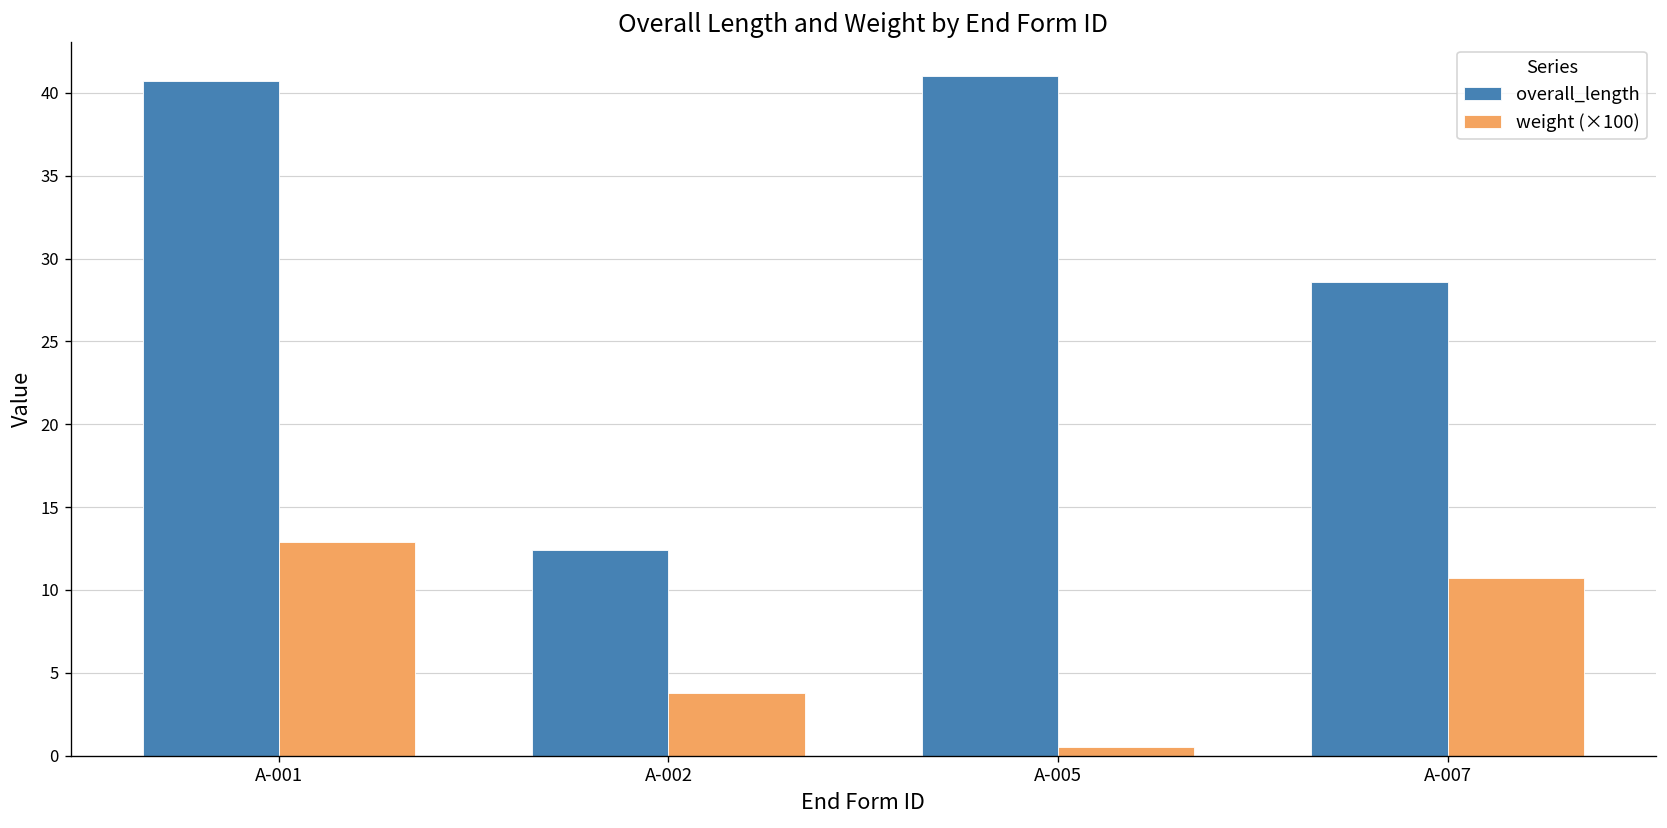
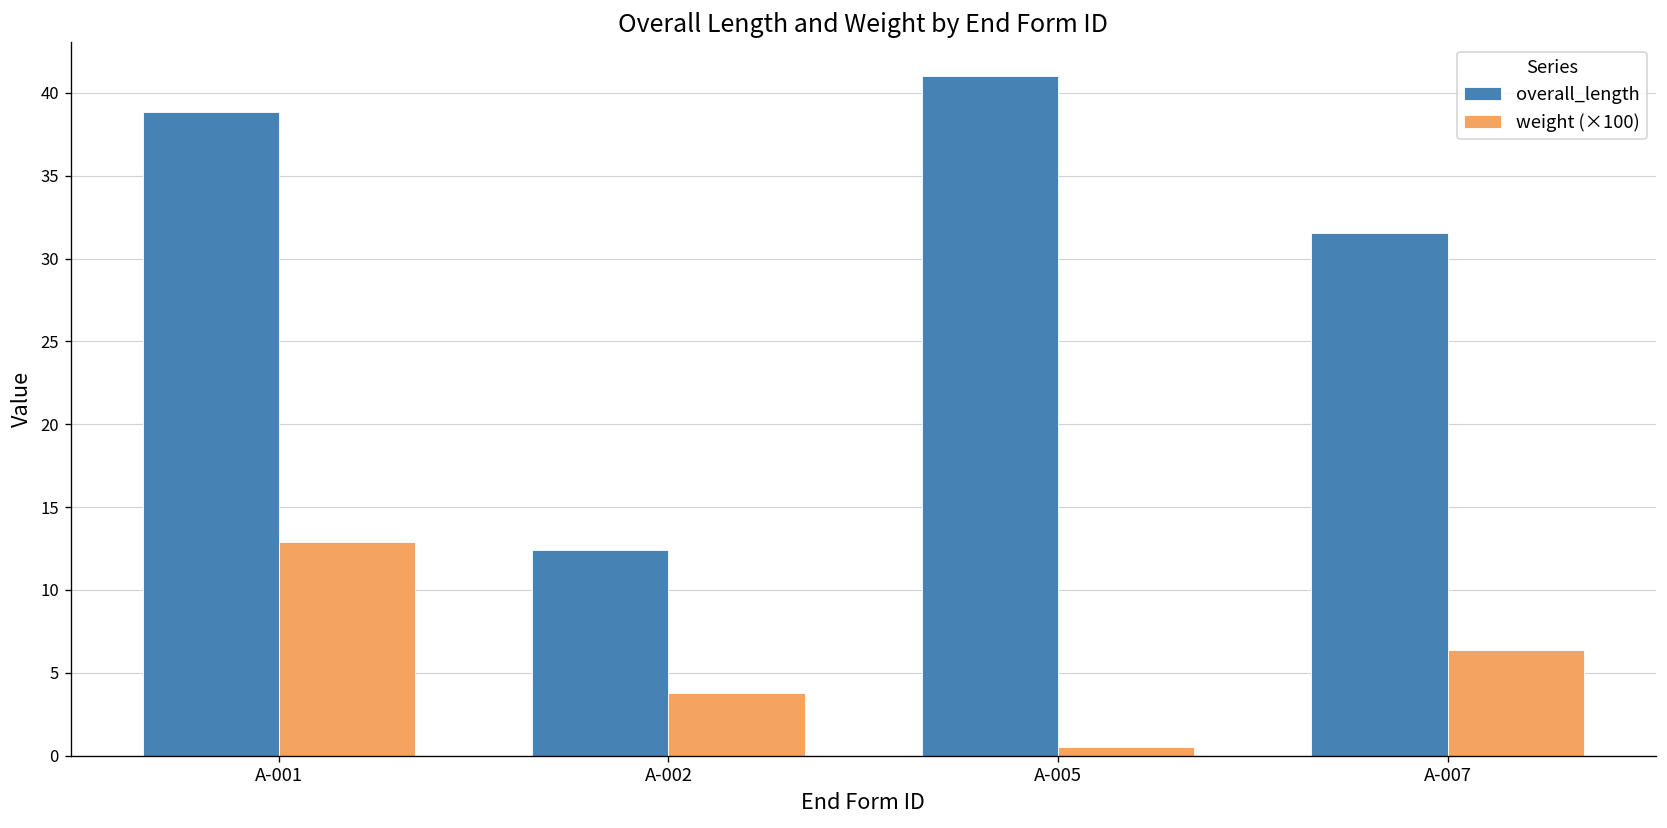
overall_length, A-001: 40.7 -> 38.8
overall_length, A-007: 28.6 -> 31.6
weight (×100), A-007: 10.7 -> 6.4
